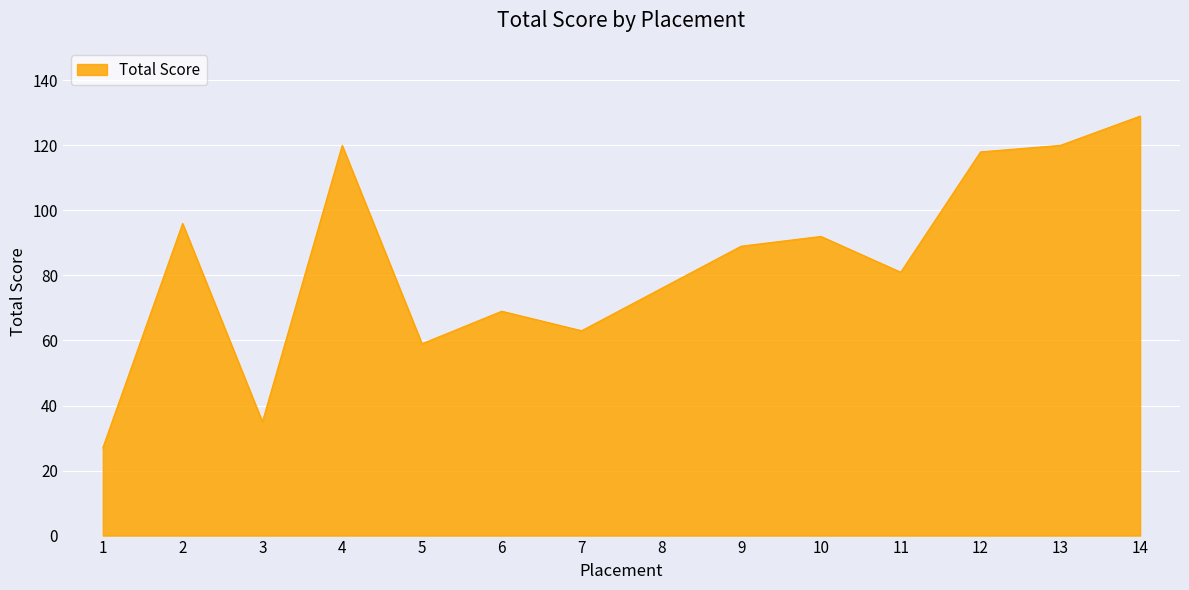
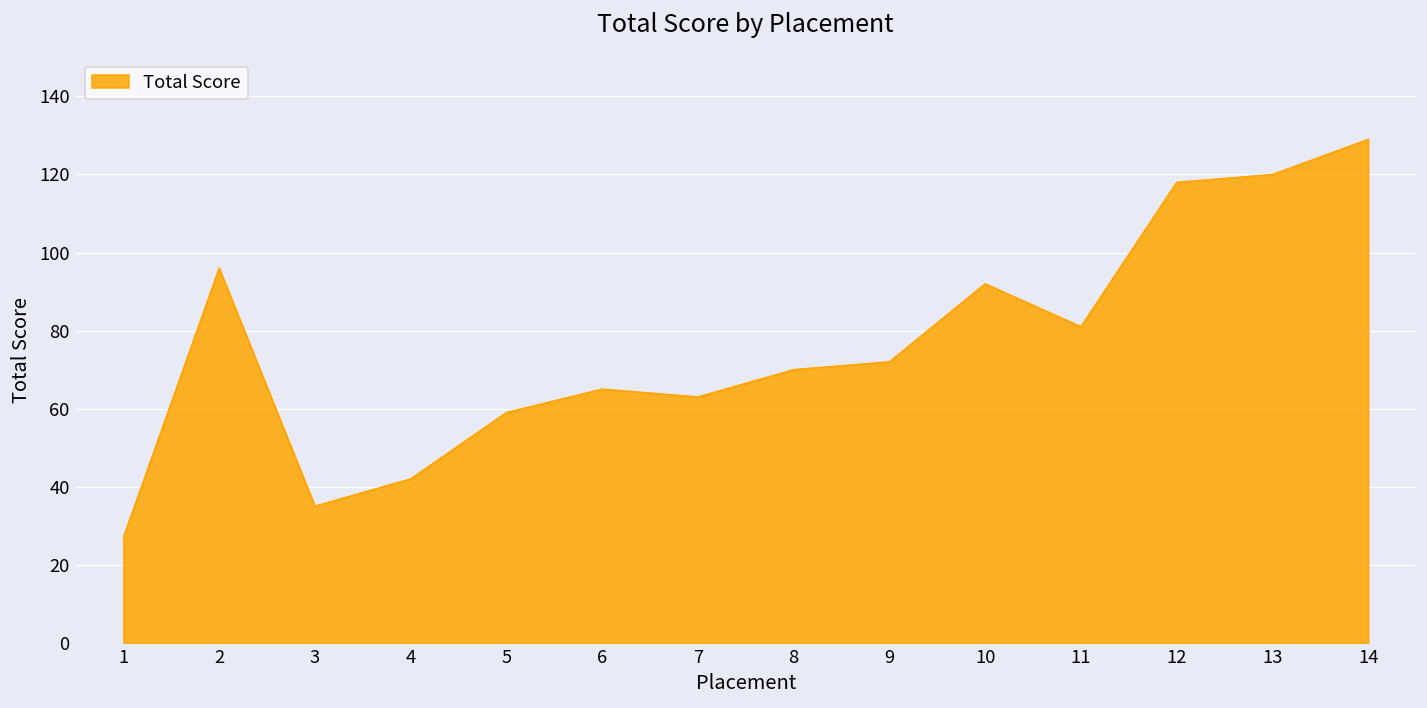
4: 120 -> 42
6: 69 -> 65
8: 76 -> 70
9: 89 -> 72
